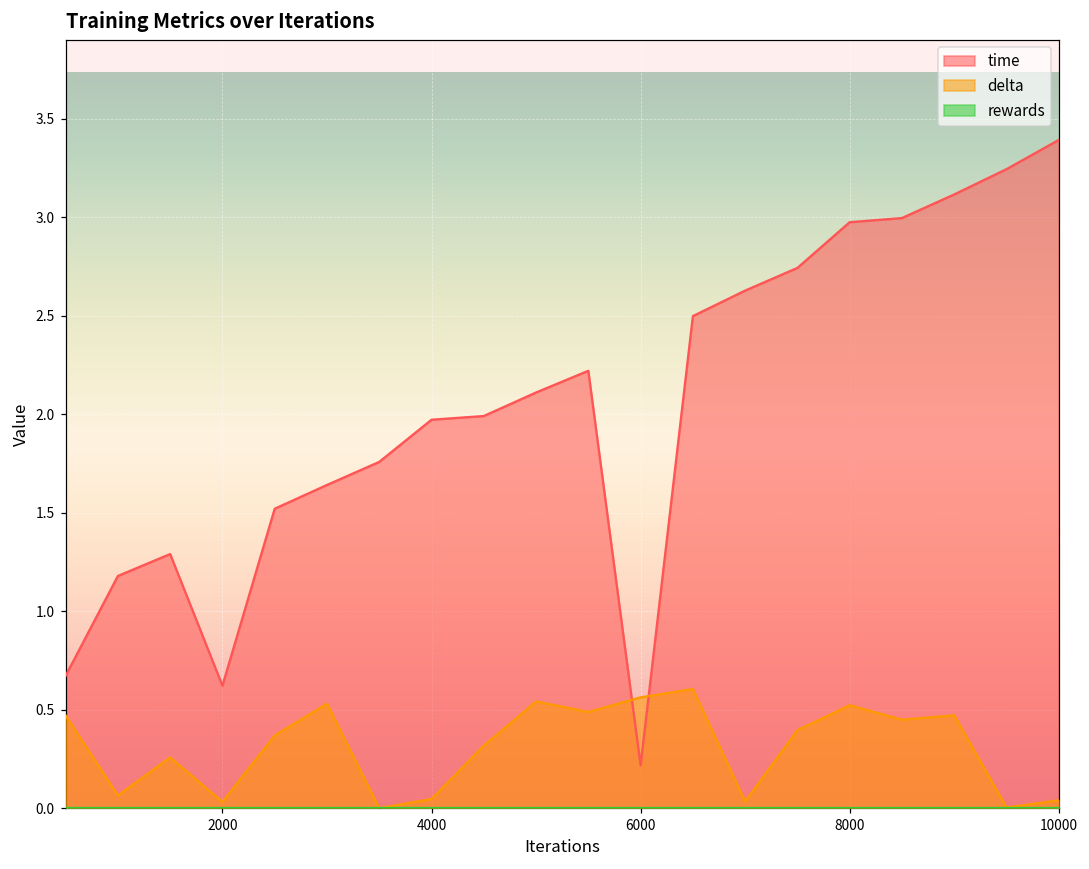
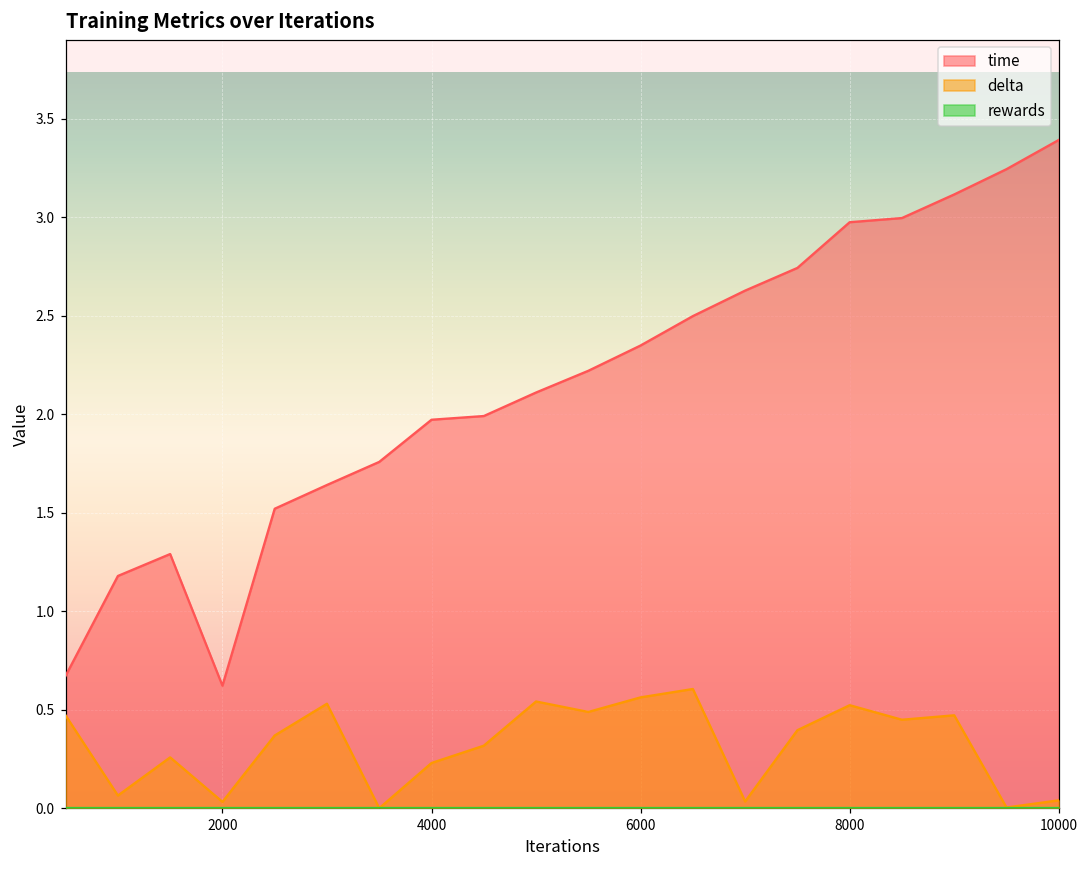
delta, 4000: 0.05 -> 0.23
time, 6000: 0.22 -> 2.35
